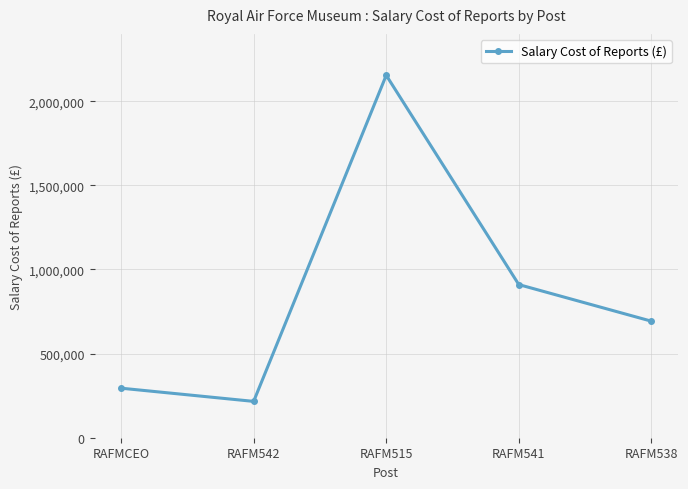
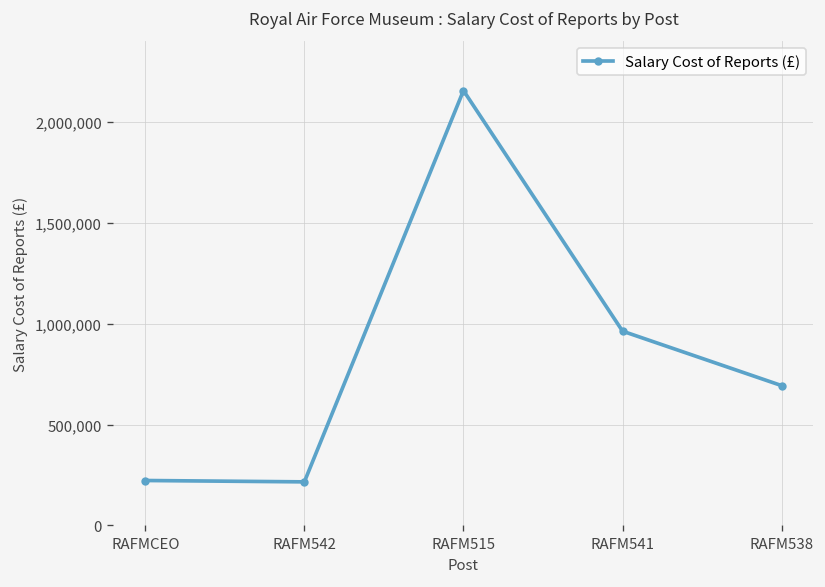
RAFMCEO: 290,000 -> 220,000
RAFM541: 910,000 -> 960,000
